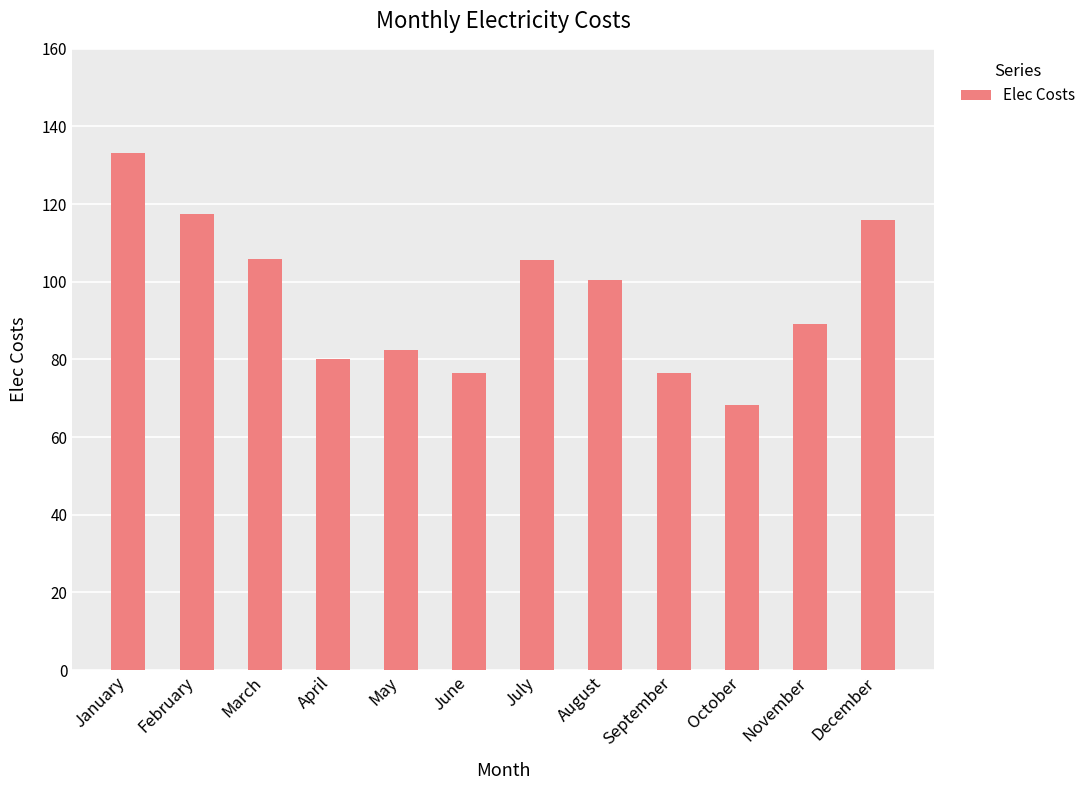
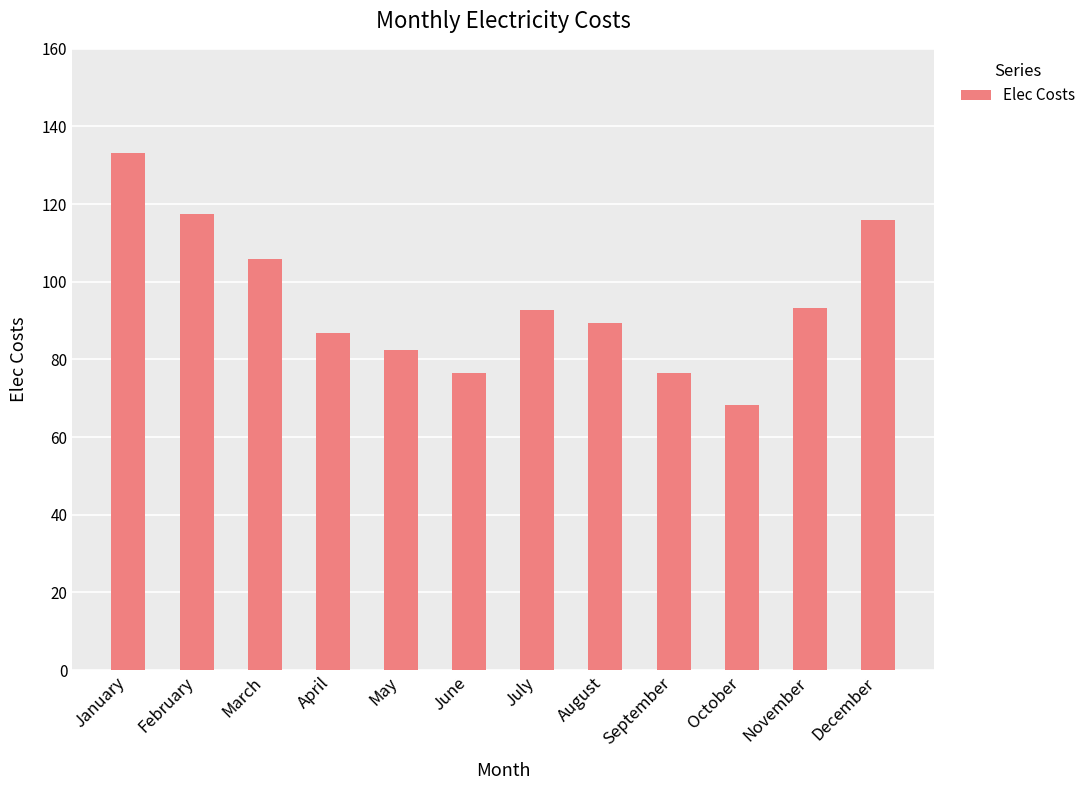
April: 80 -> 87
July: 106 -> 93
August: 100 -> 89
November: 89 -> 93
